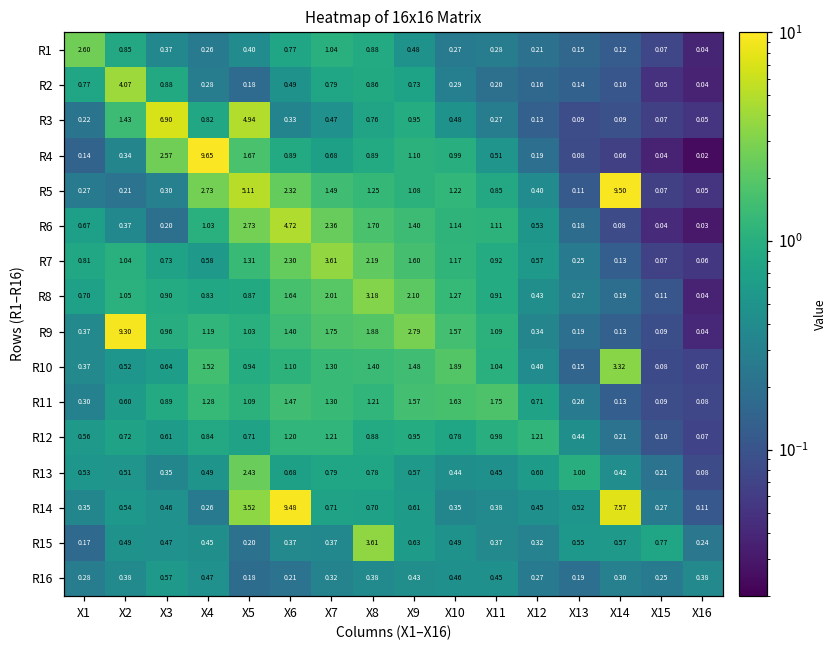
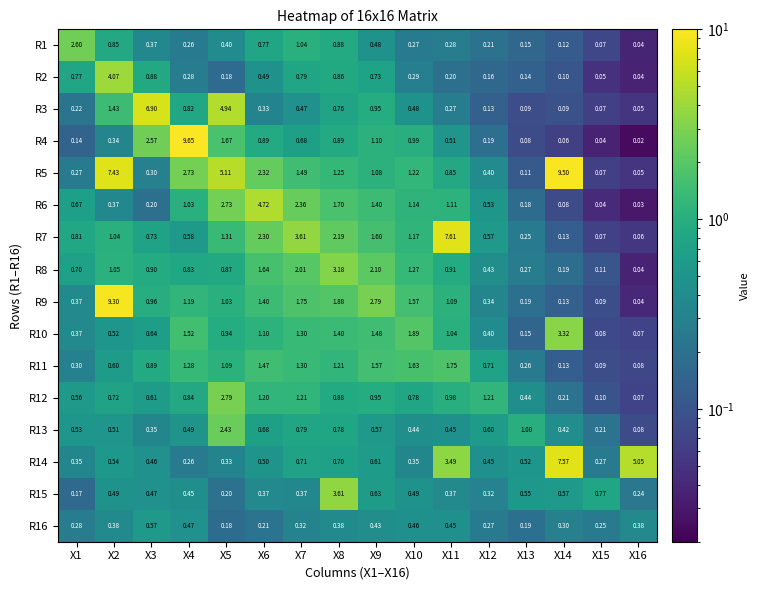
R5, X2: 0.21 -> 7.43
R7, X11: 0.92 -> 7.61
R12, X5: 0.71 -> 2.79
R14, X5: 3.52 -> 0.33
R14, X6: 9.48 -> 0.50
R14, X11: 0.38 -> 3.49
R14, X16: 0.11 -> 5.05
